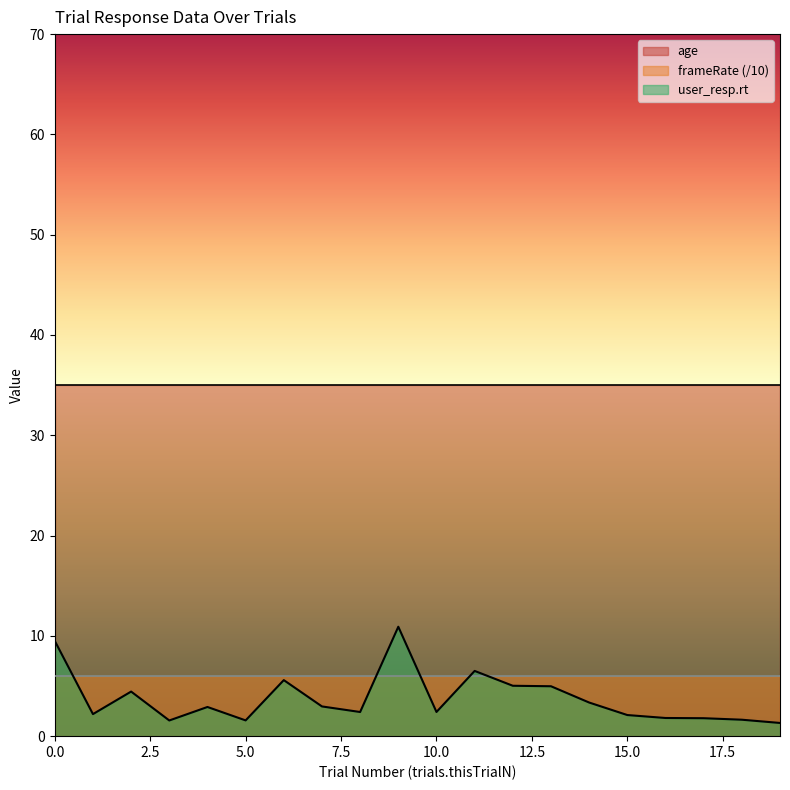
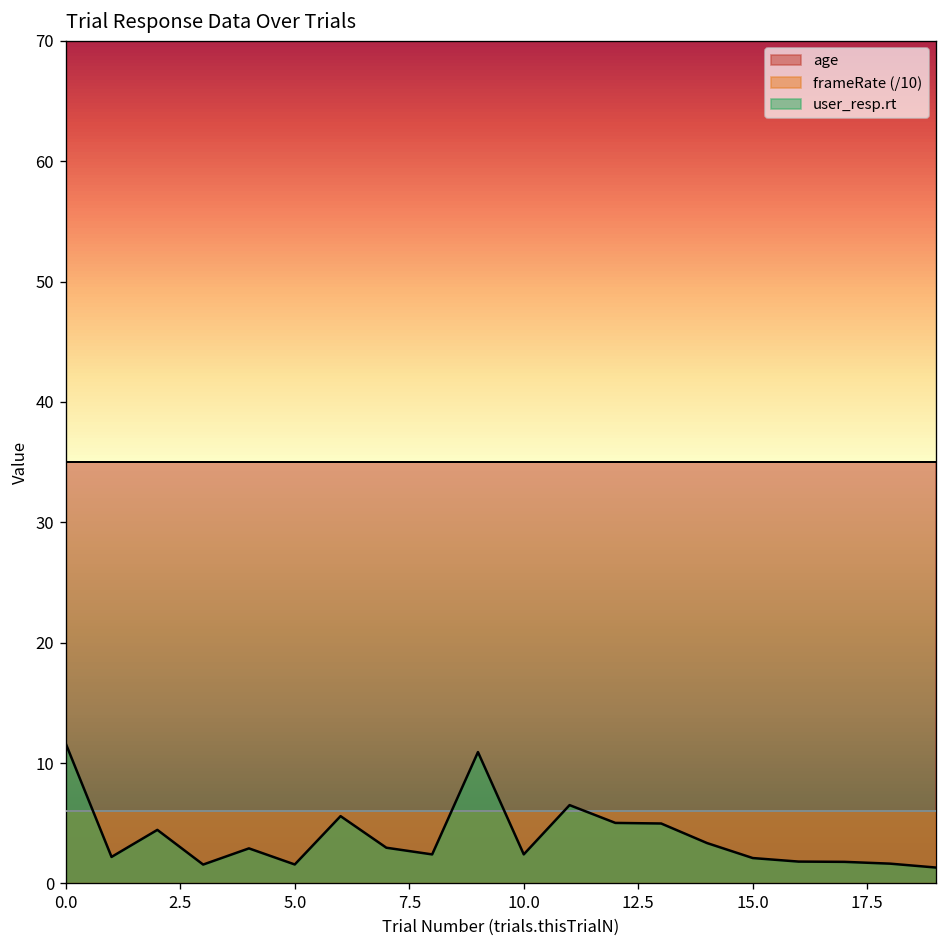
user_resp.rt, 0.0: 9.5 -> 11.6
